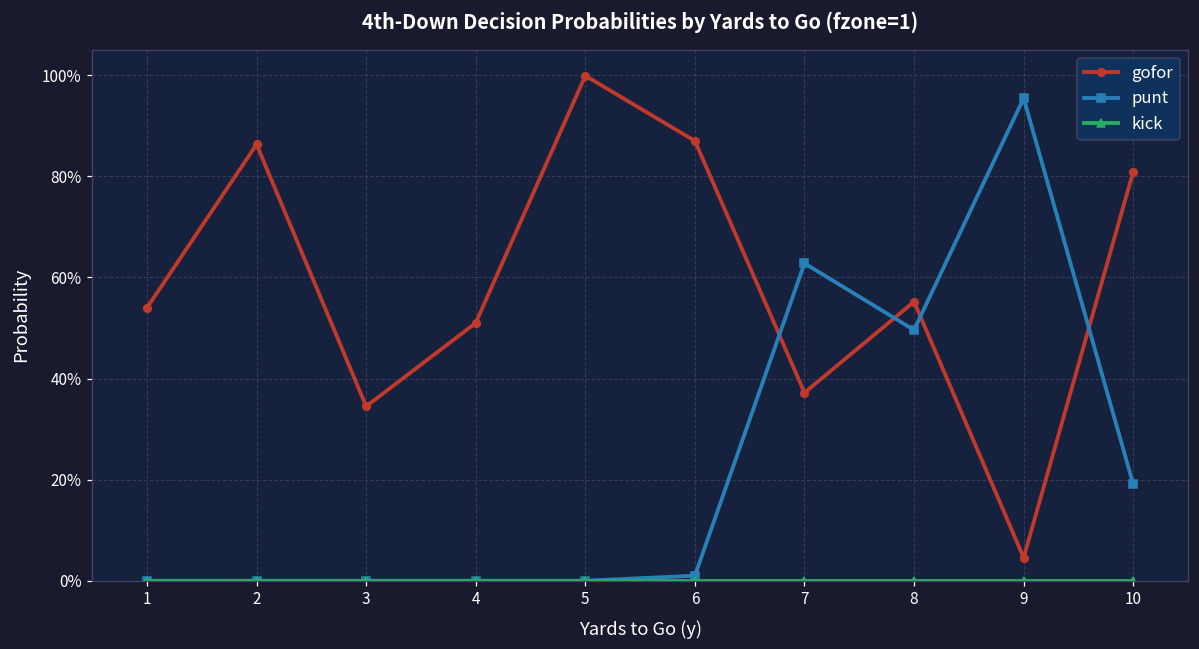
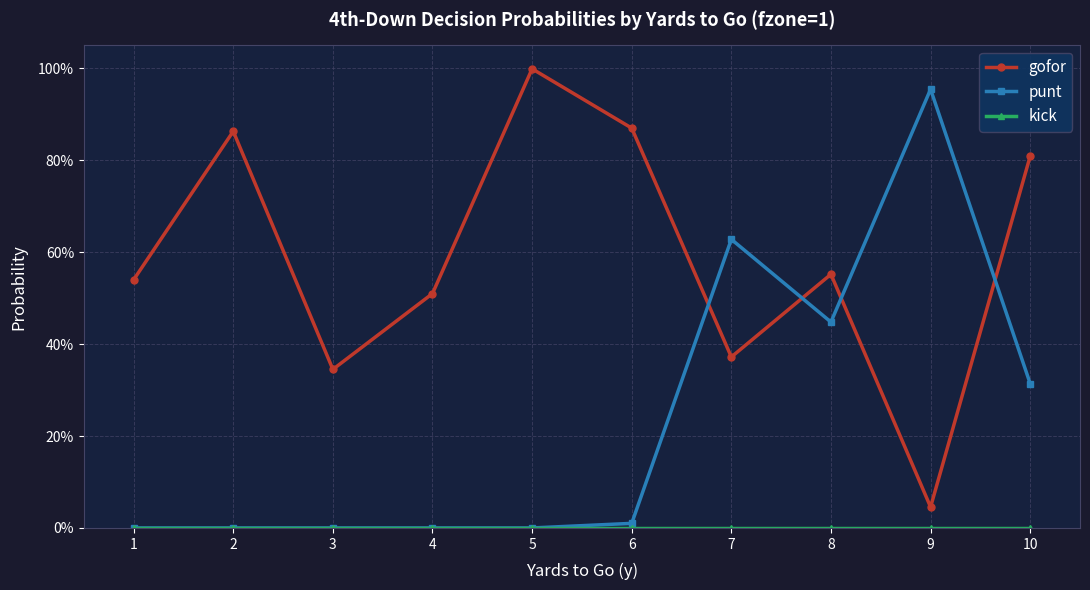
punt, 8: 50% -> 45%
punt, 10: 19% -> 31%
